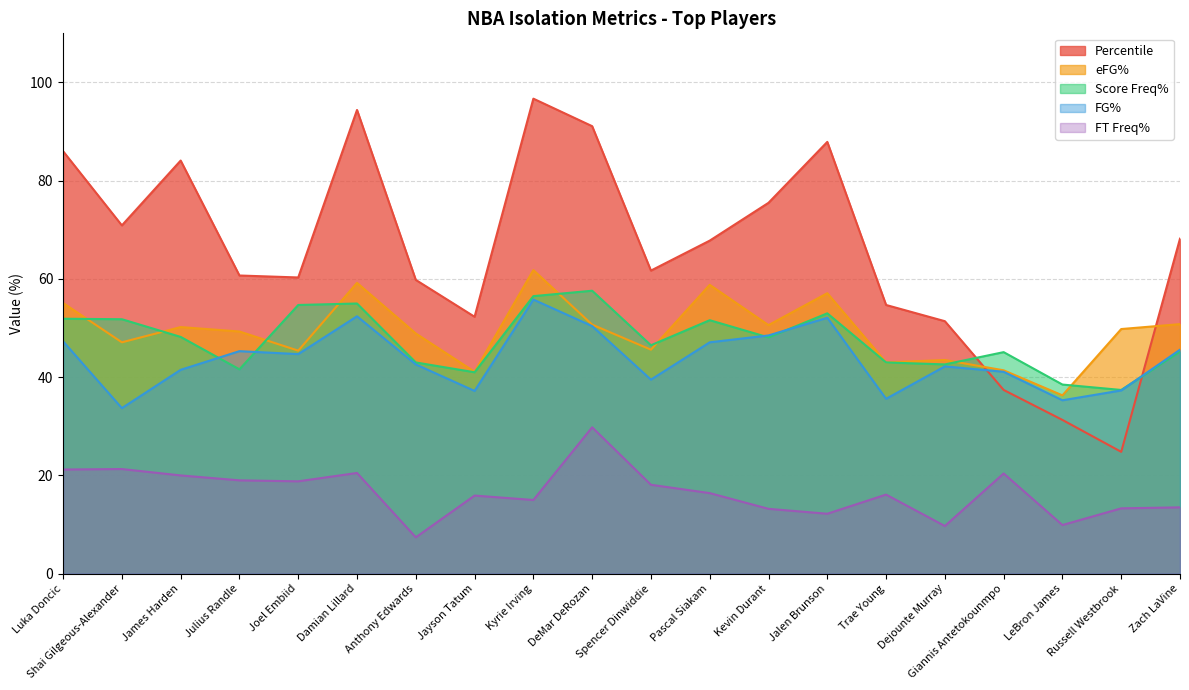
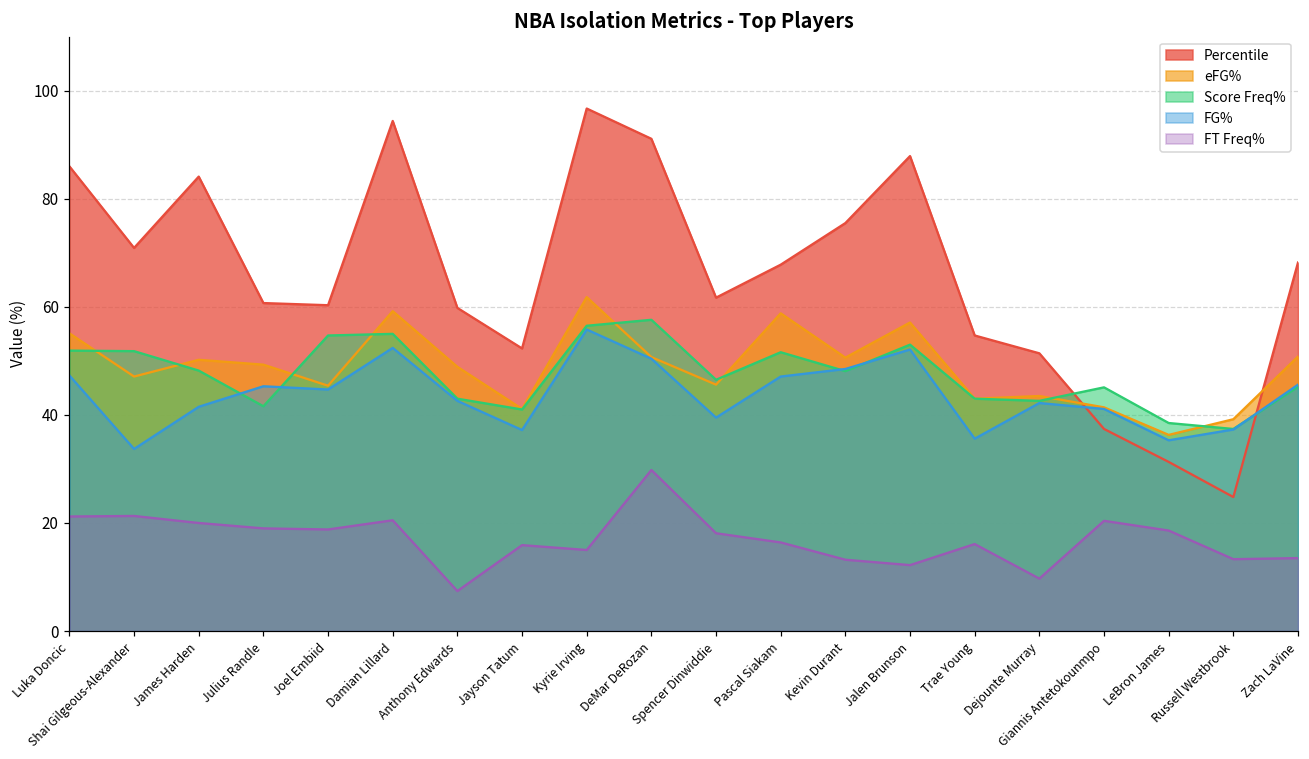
FT Freq%, LeBron James: 10 -> 19
eFG%, Russell Westbrook: 50 -> 39
